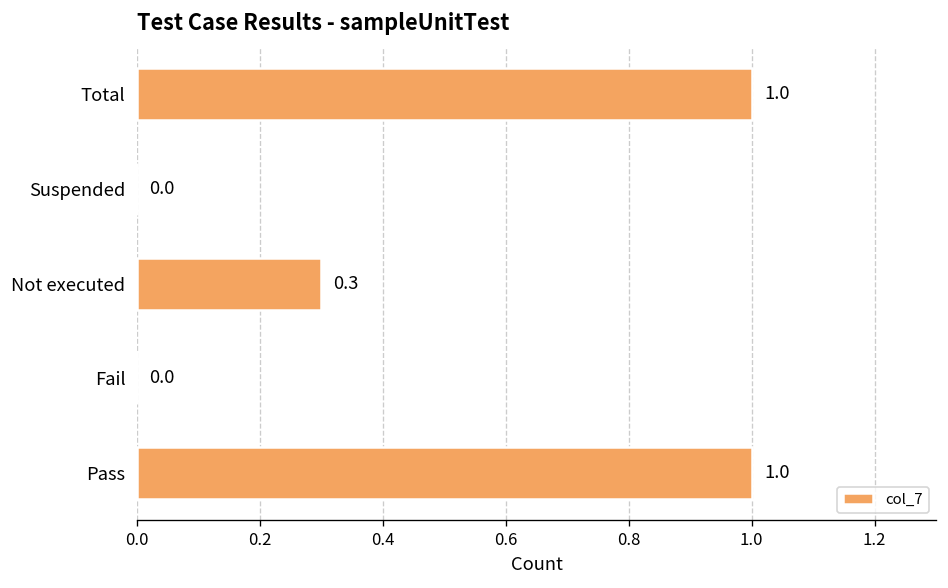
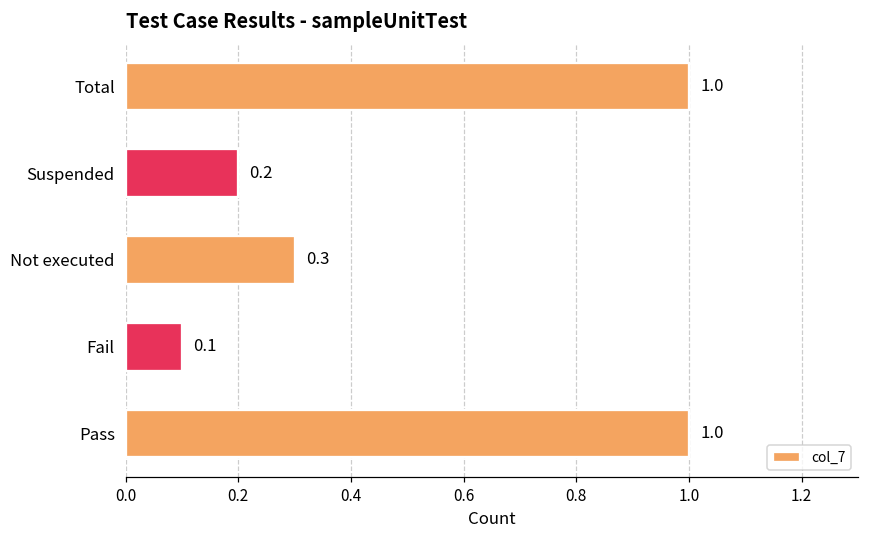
Suspended: 0.0 -> 0.2
Fail: 0.0 -> 0.1
